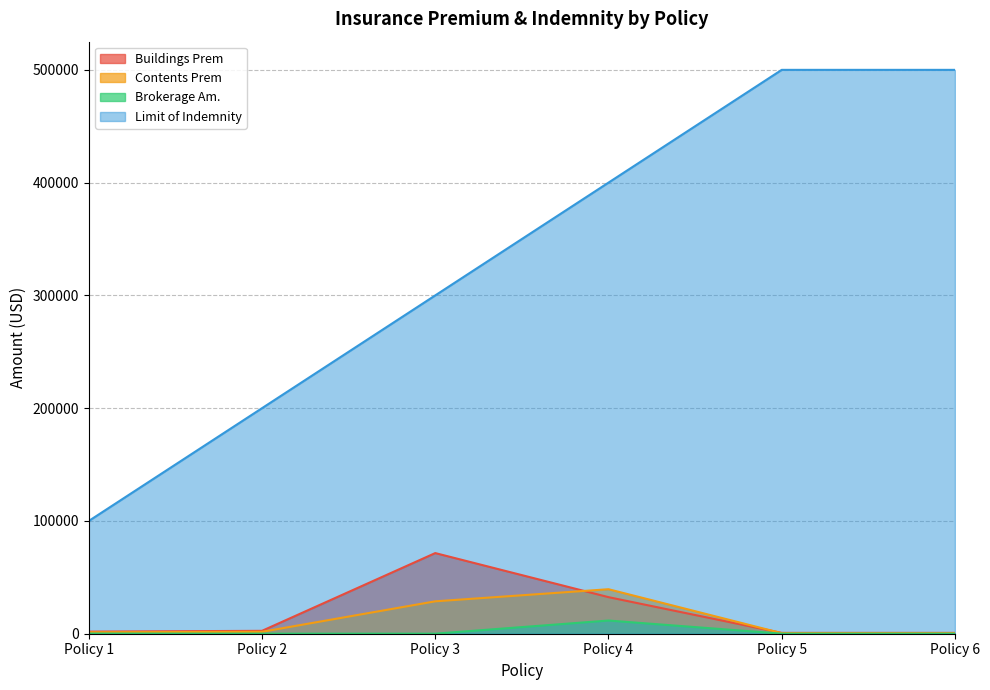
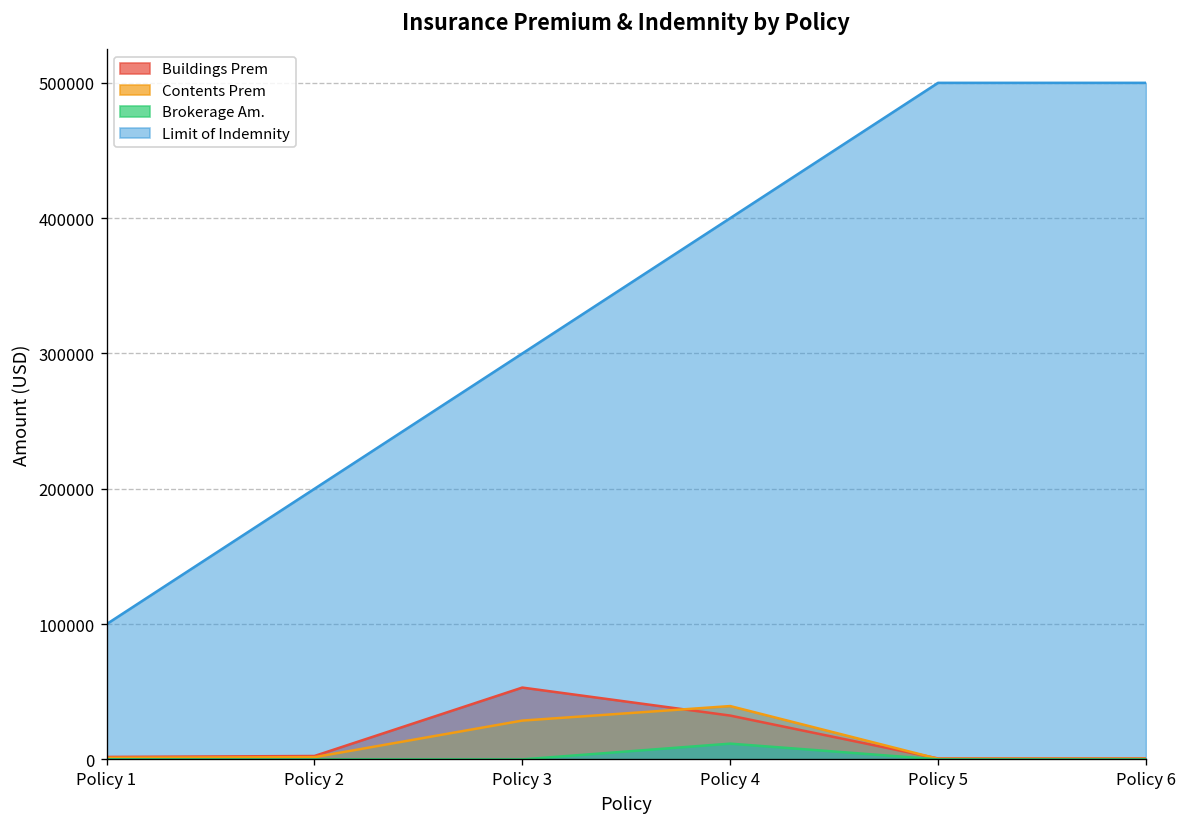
Buildings Prem, Policy 3: 72000 -> 53000
